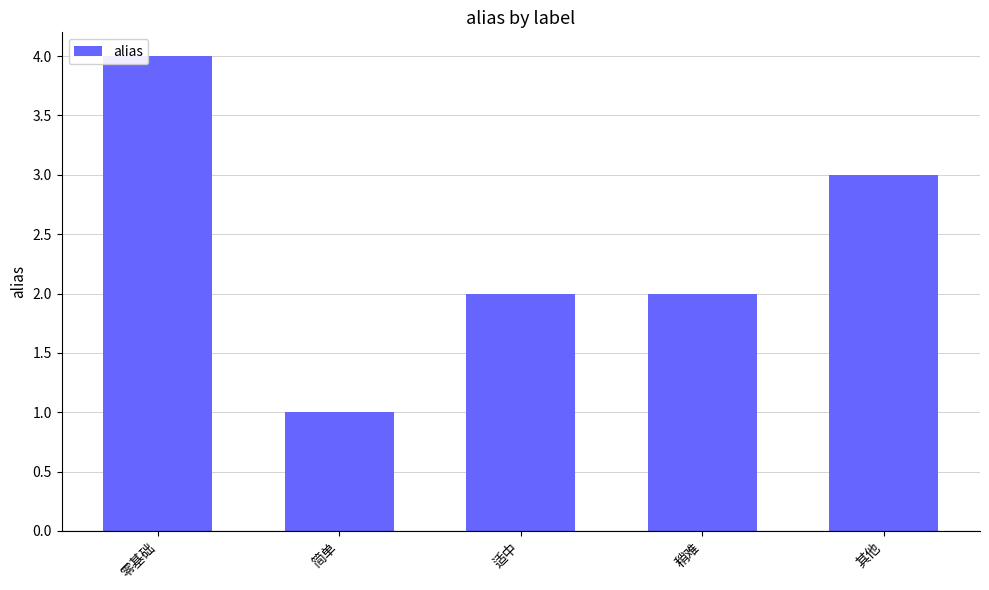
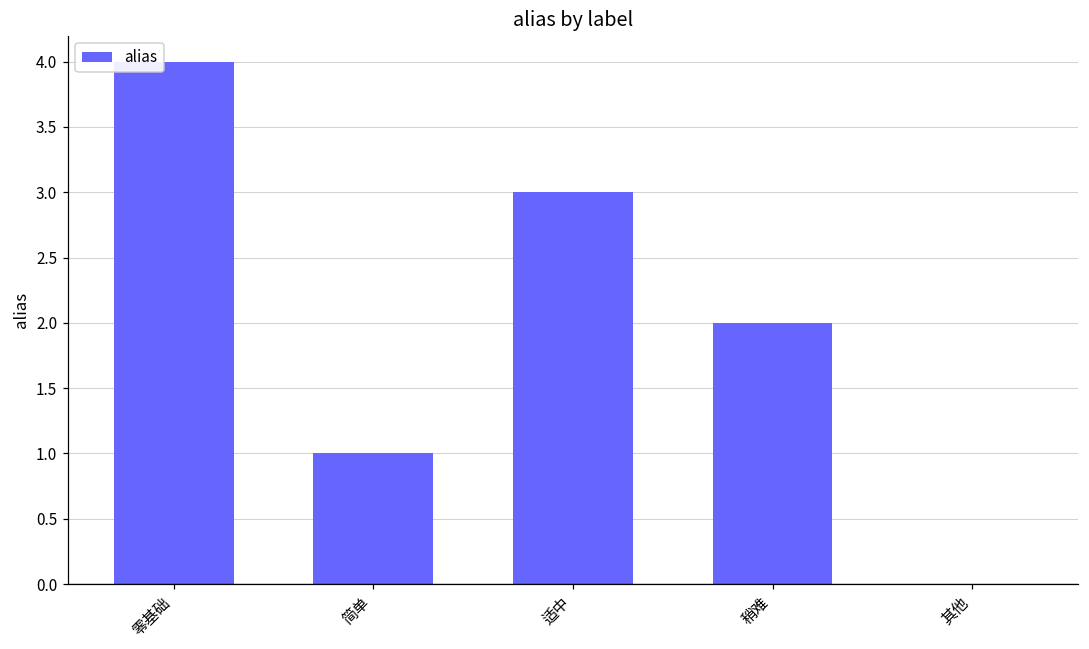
适中: 2 -> 3
其他: 3 -> 0
